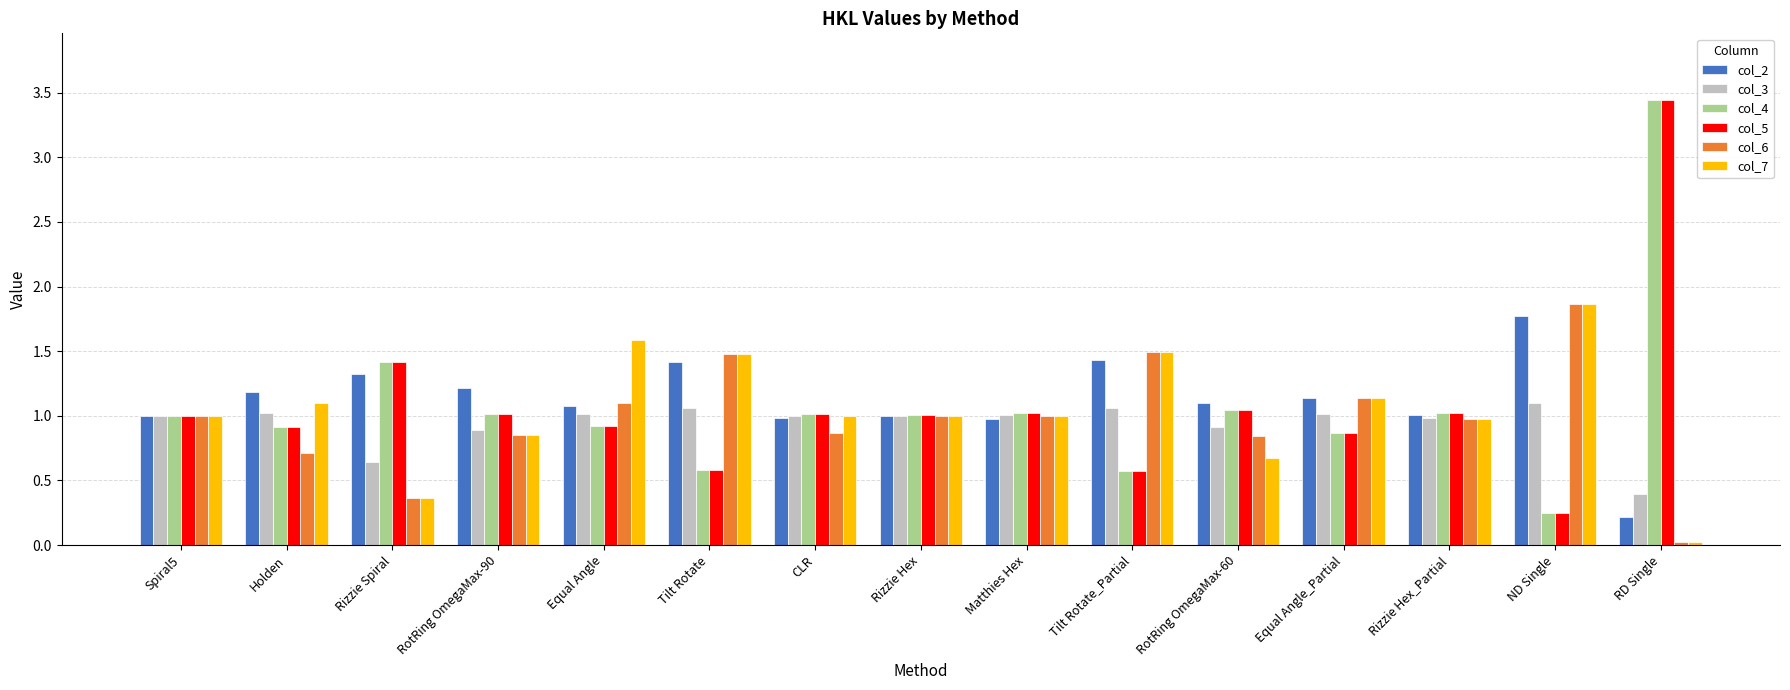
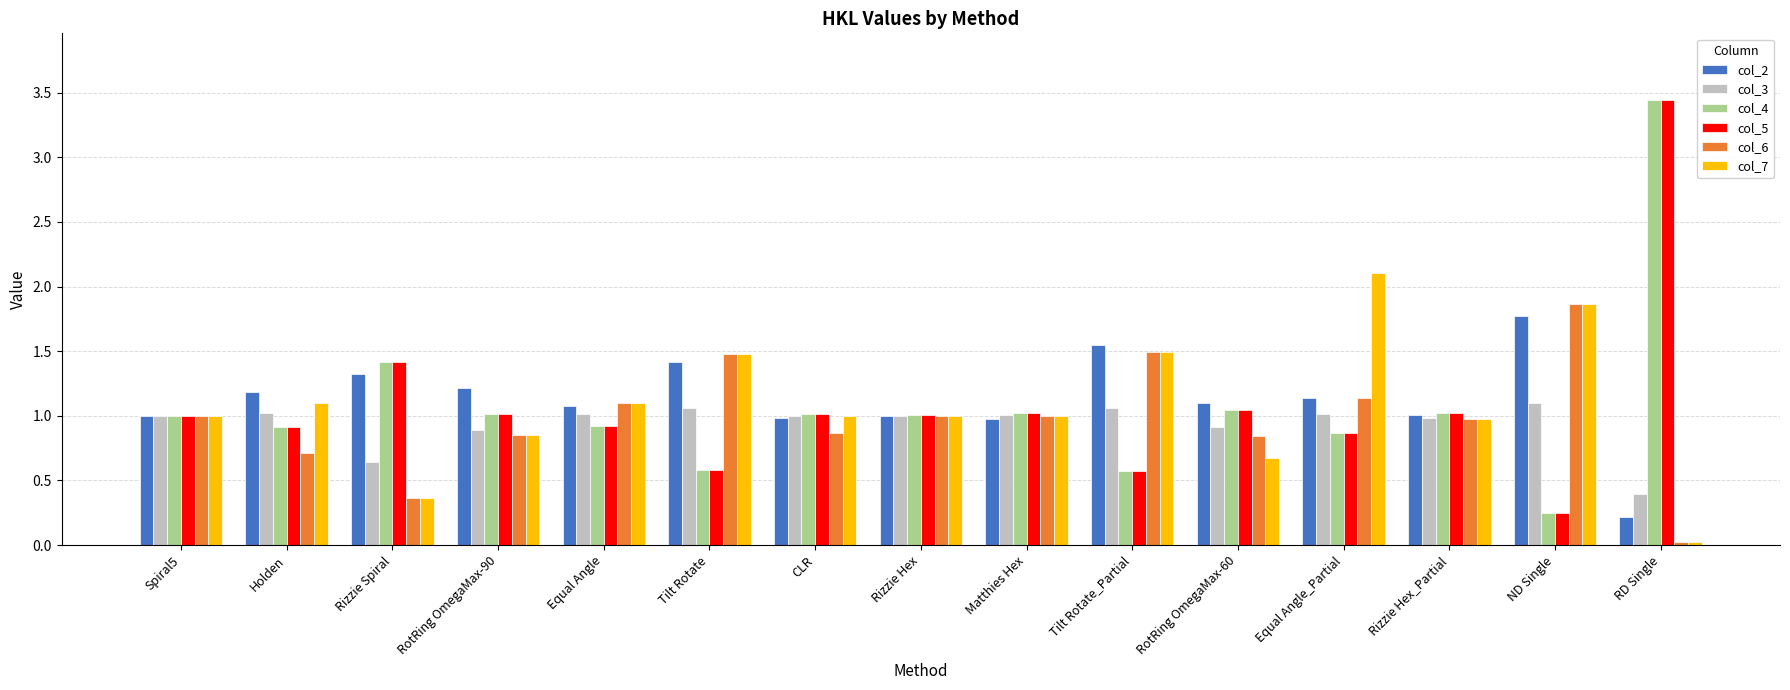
col_7, Equal Angle: 1.58 -> 1.10
col_2, Tilt Rotate_Partial: 1.43 -> 1.55
col_7, Equal Angle_Partial: 1.14 -> 2.11
